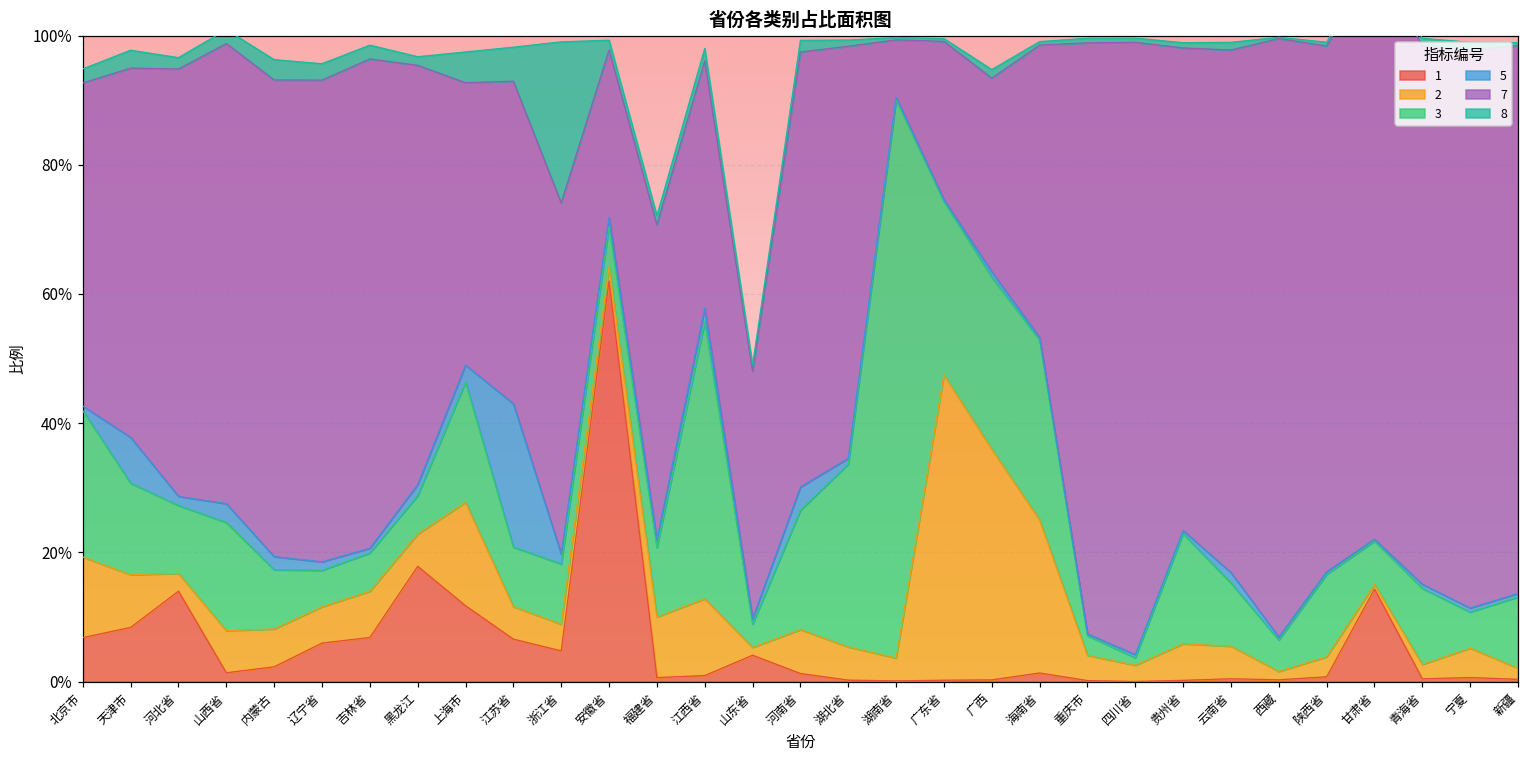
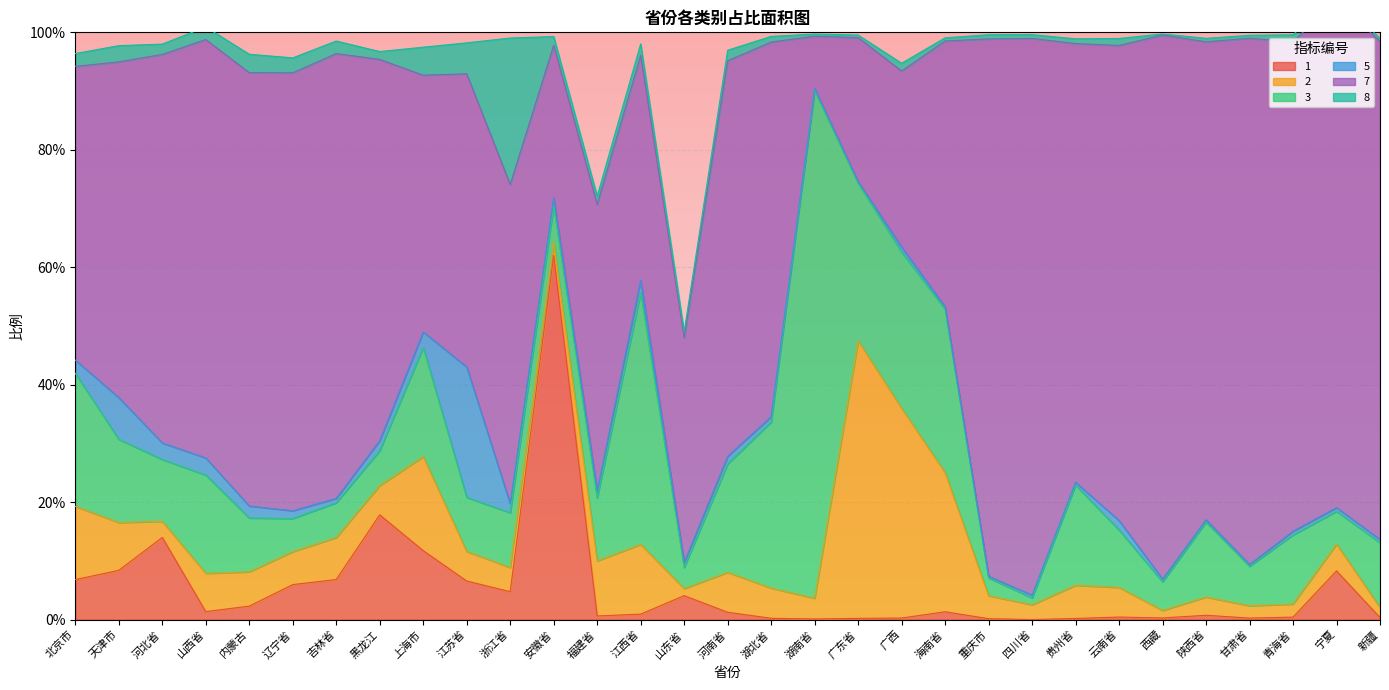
5, 北京市: 1% -> 2%
5, 河北省: 1% -> 3%
5, 河南省: 4% -> 1%
1, 甘肃省: 14% -> 0%
2, 甘肃省: 1% -> 2%
1, 宁夏: 1% -> 8%
